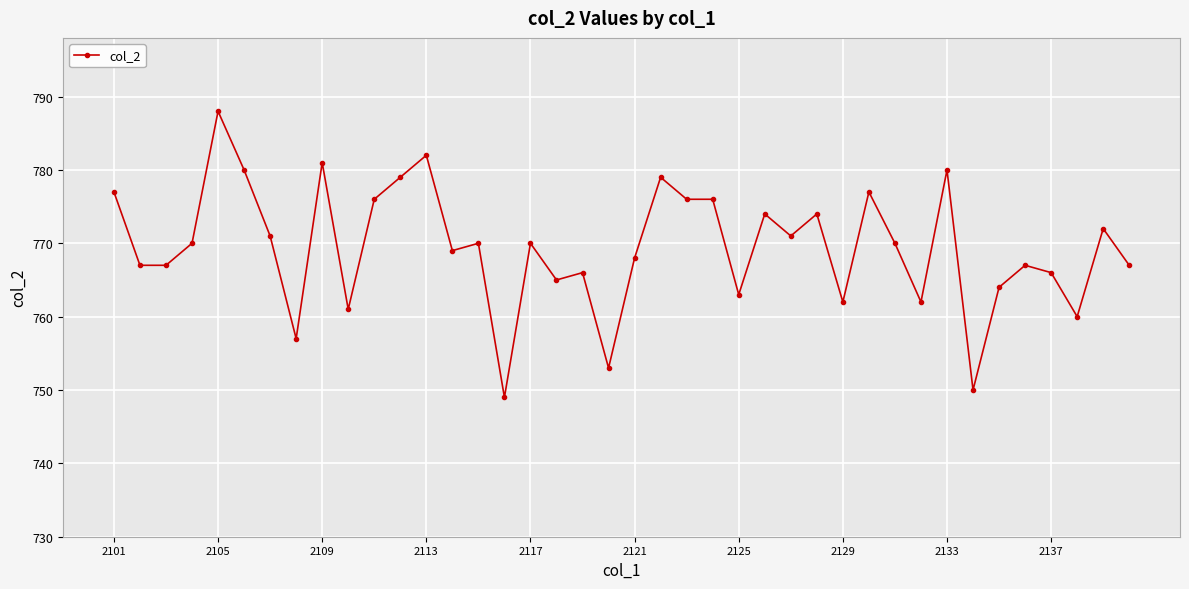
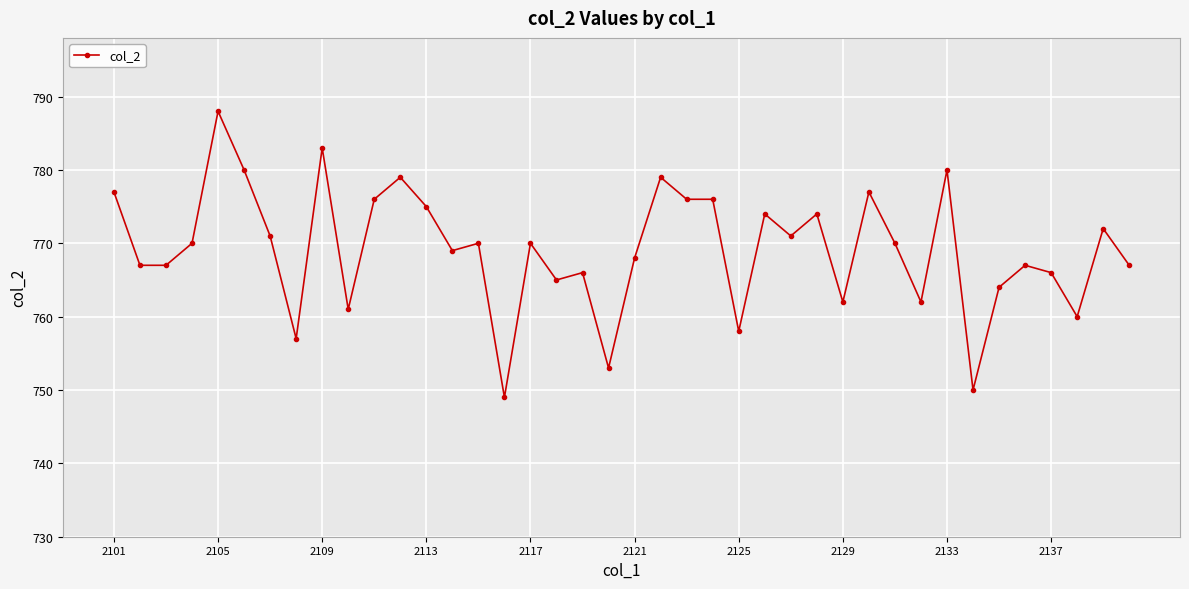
2109: 781 -> 783
2113: 782 -> 775
2125: 763 -> 758
